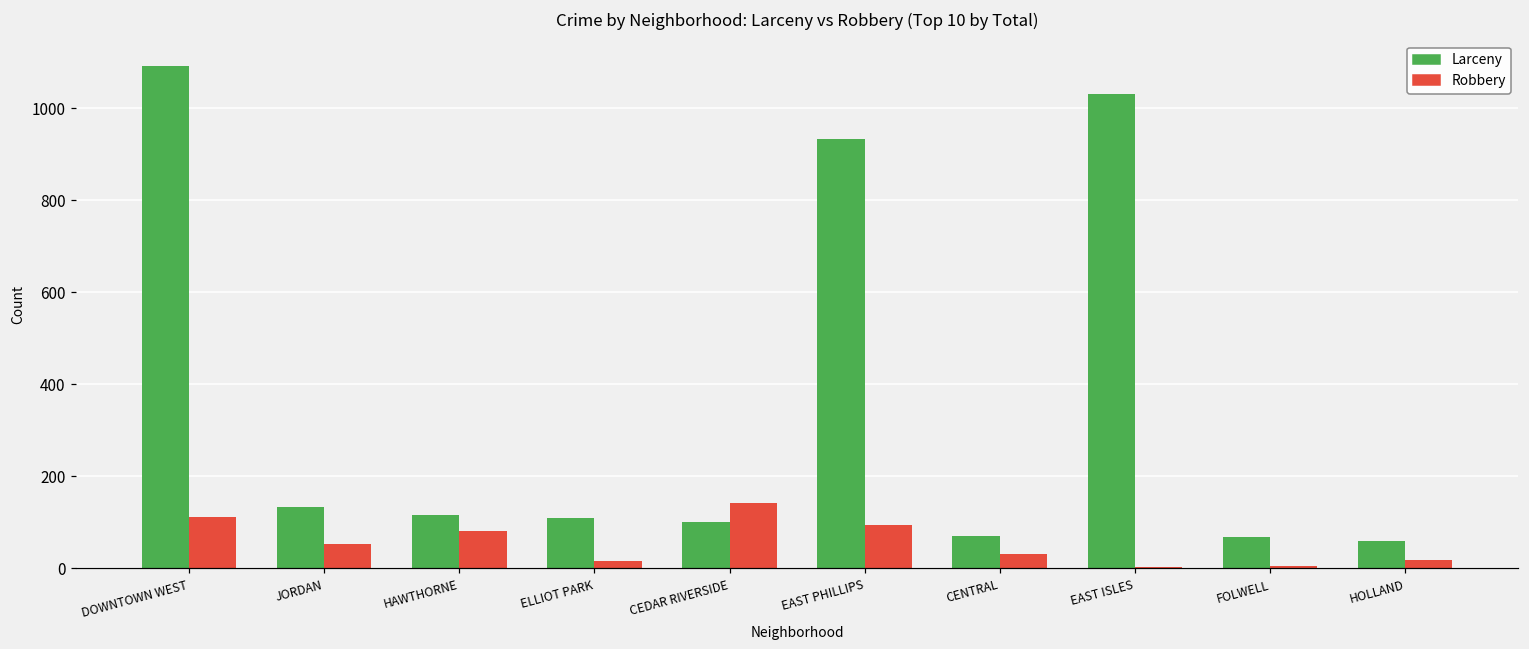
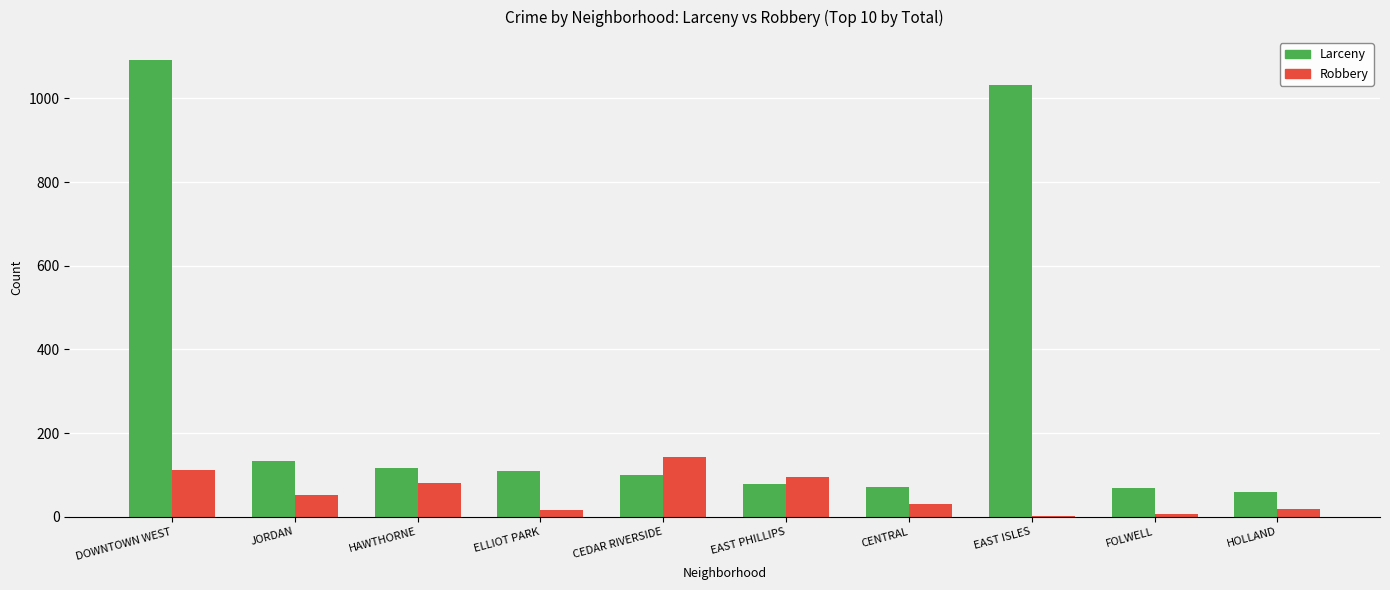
Larceny, EAST PHILLIPS: 930 -> 80
